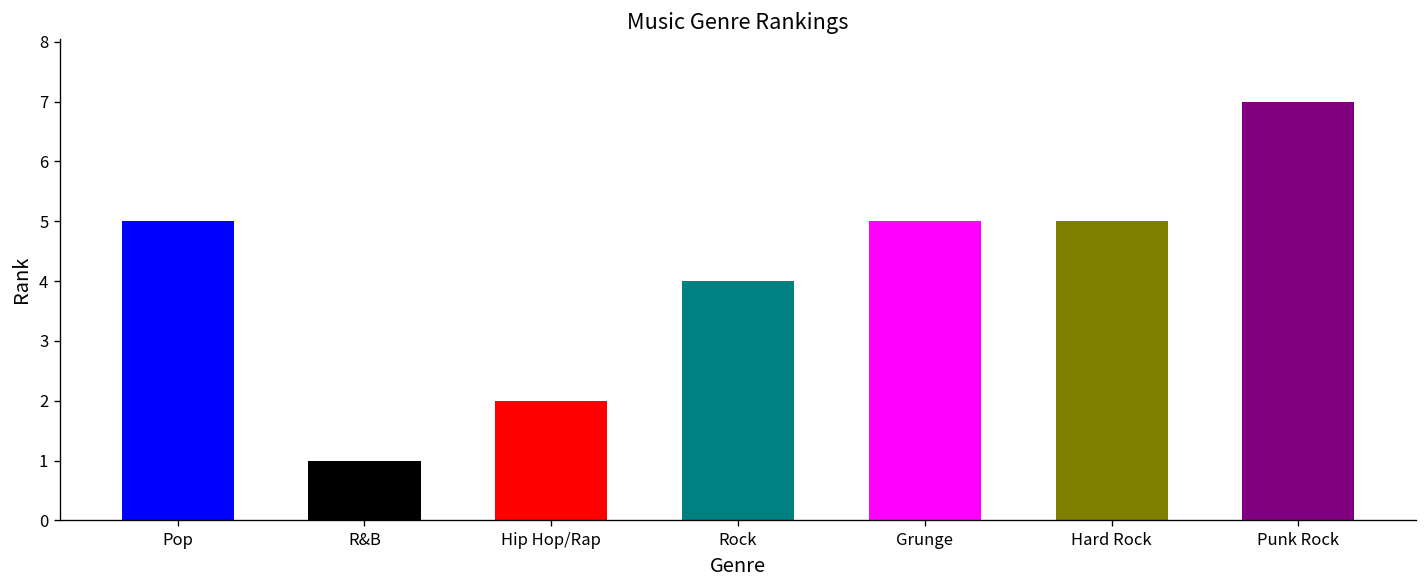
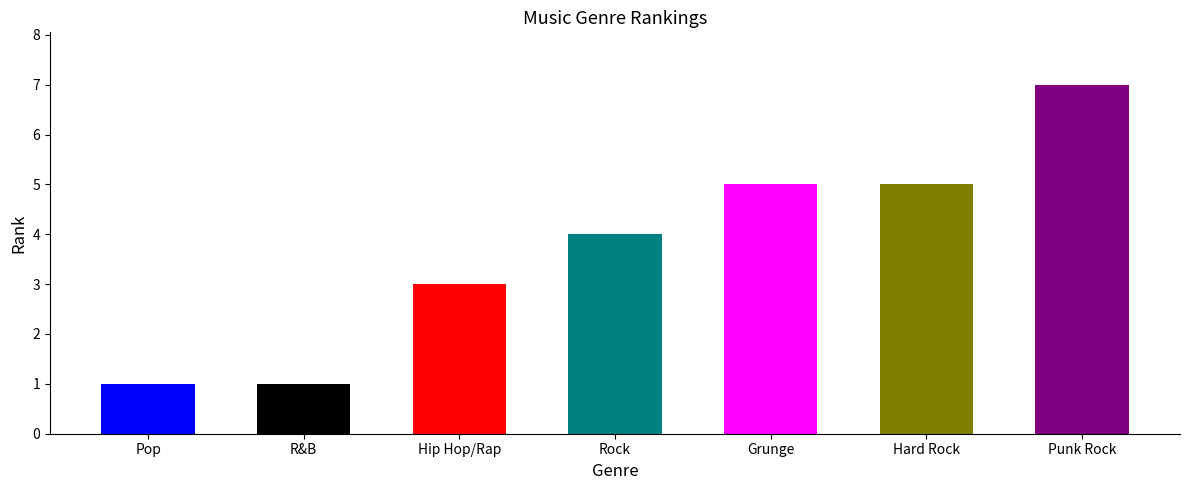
Pop: 5 -> 1
Hip Hop/Rap: 2 -> 3
